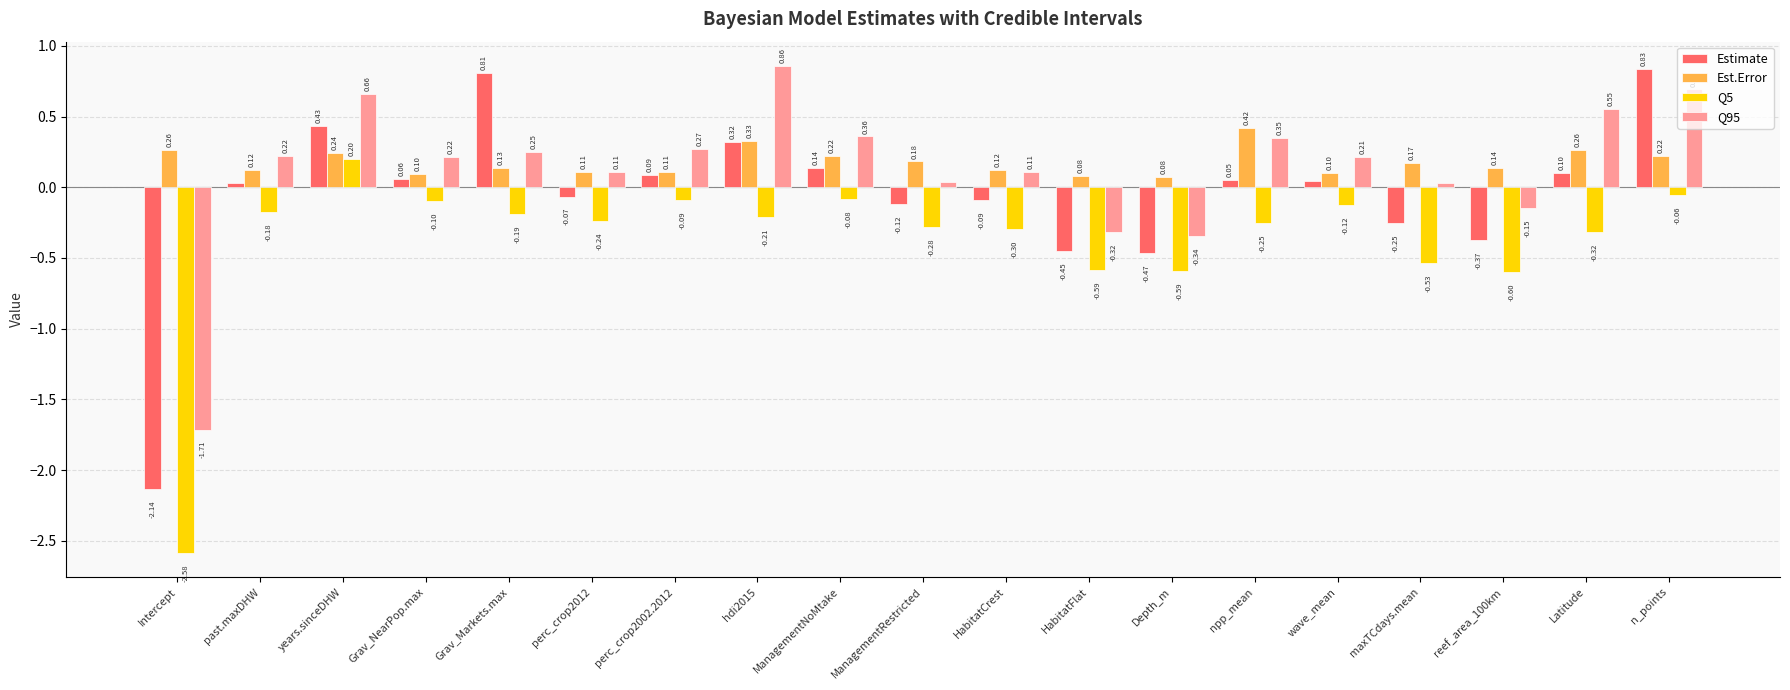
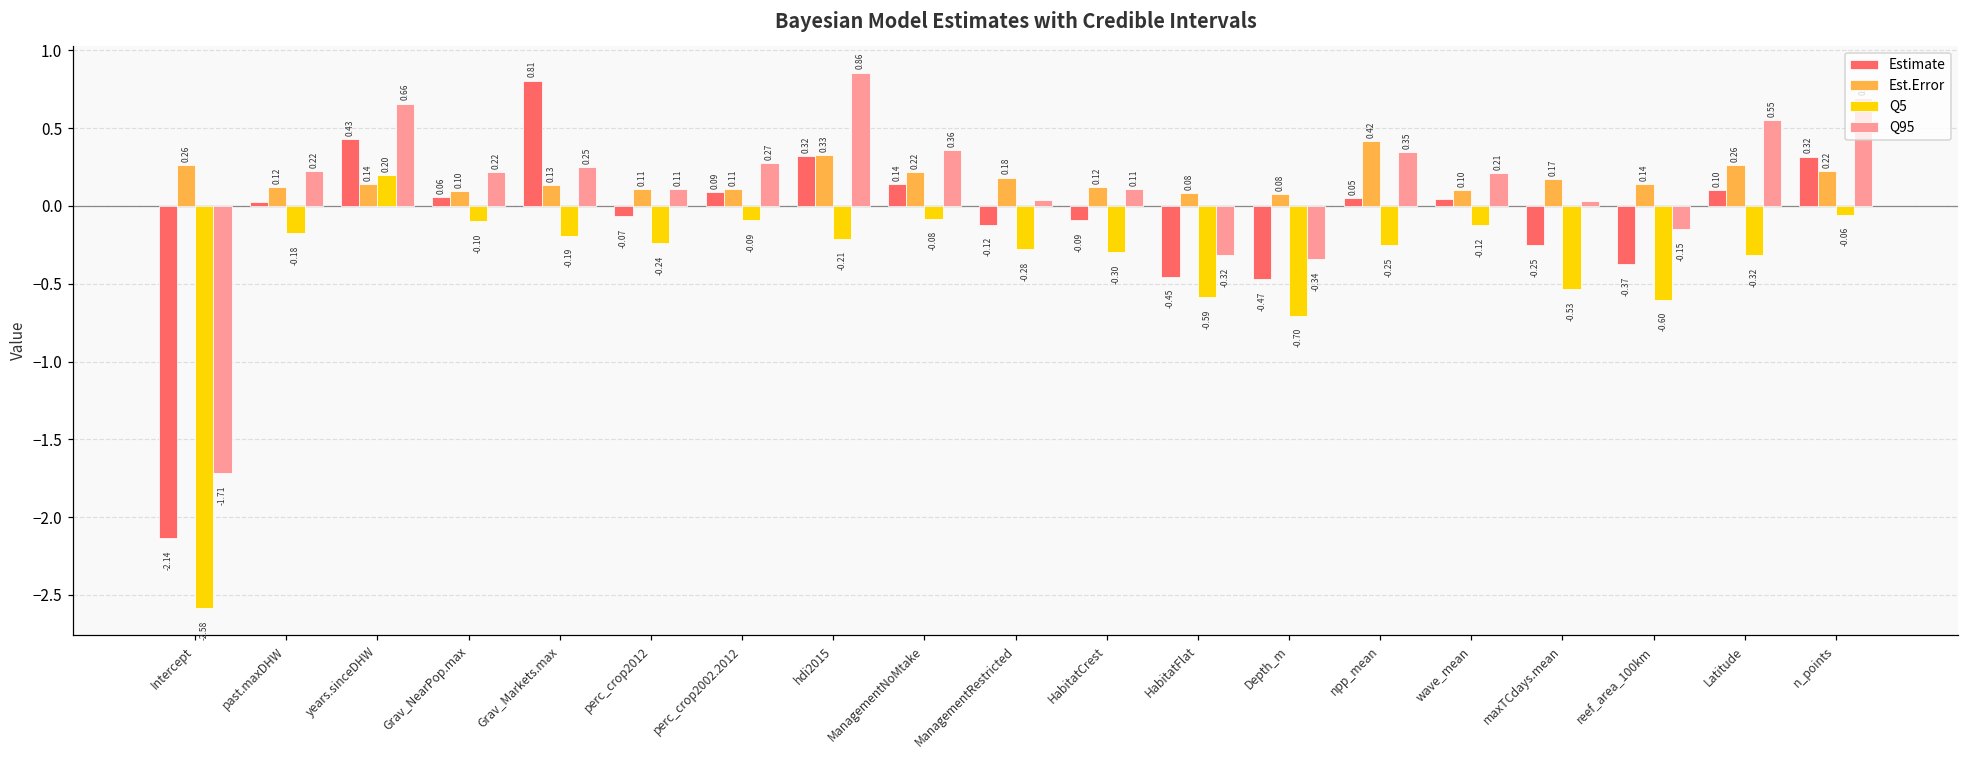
Est.Error, years.sinceDHW: 0.24 -> 0.14
Q5, Depth_m: -0.59 -> -0.70
Estimate, n_points: 0.83 -> 0.32
